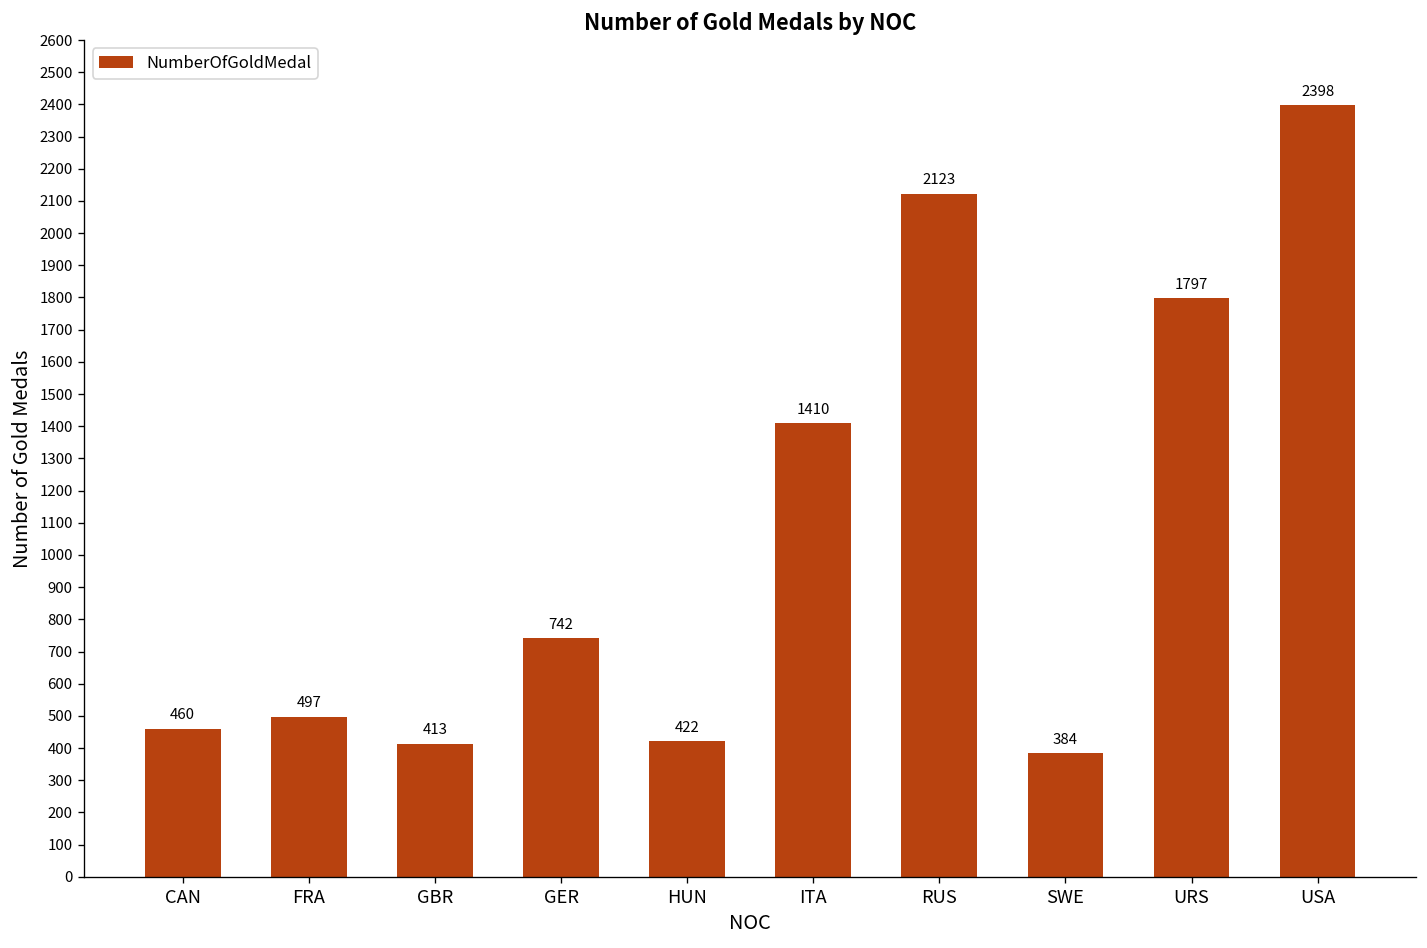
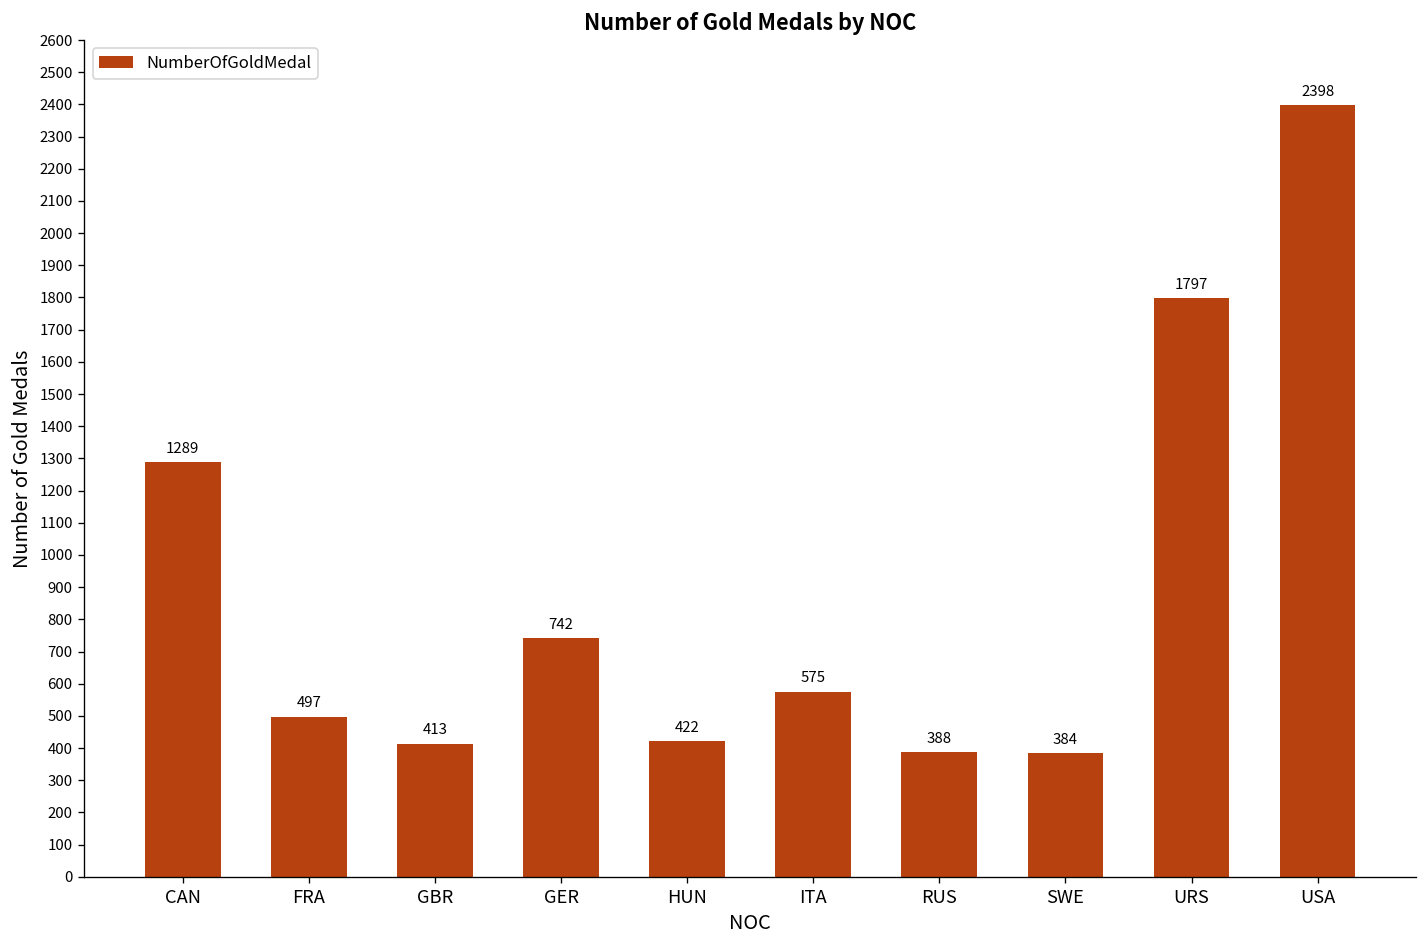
CAN: 460 -> 1289
ITA: 1410 -> 575
RUS: 2123 -> 388
